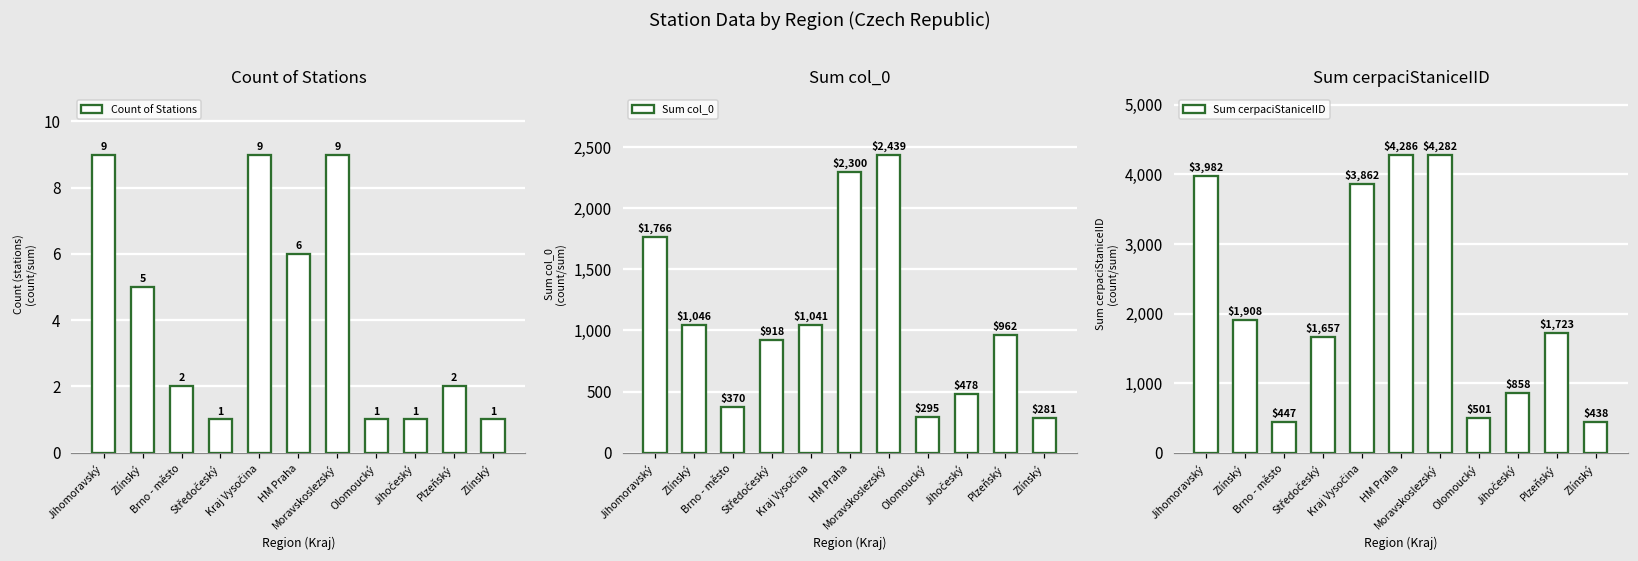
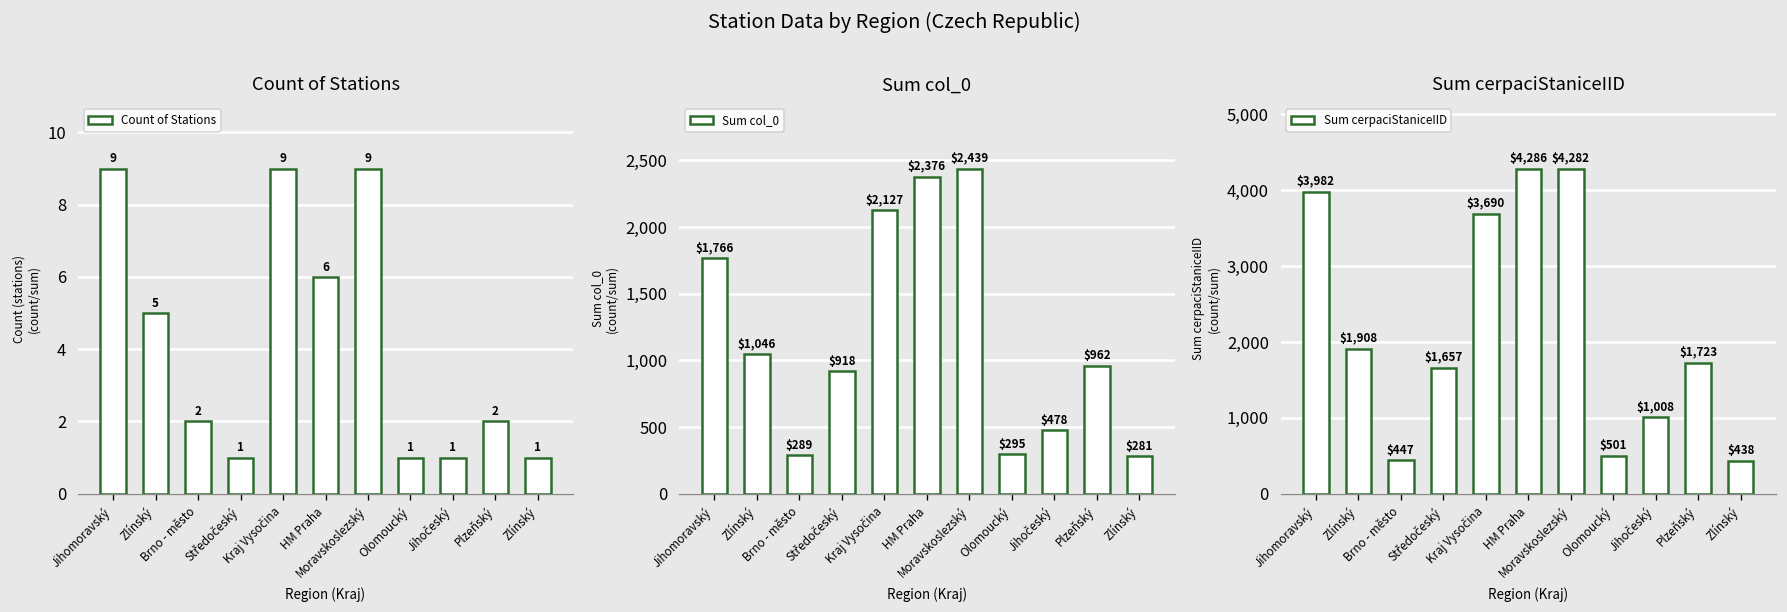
Sum col_0, Brno - město: $370 -> $289
Sum col_0, Kraj Vysočina: $1,041 -> $2,127
Sum col_0, HM Praha: $2,300 -> $2,376
Sum cerpaciStaniceIID, Kraj Vysočina: $3,862 -> $3,690
Sum cerpaciStaniceIID, Jihočeský: $858 -> $1,008
